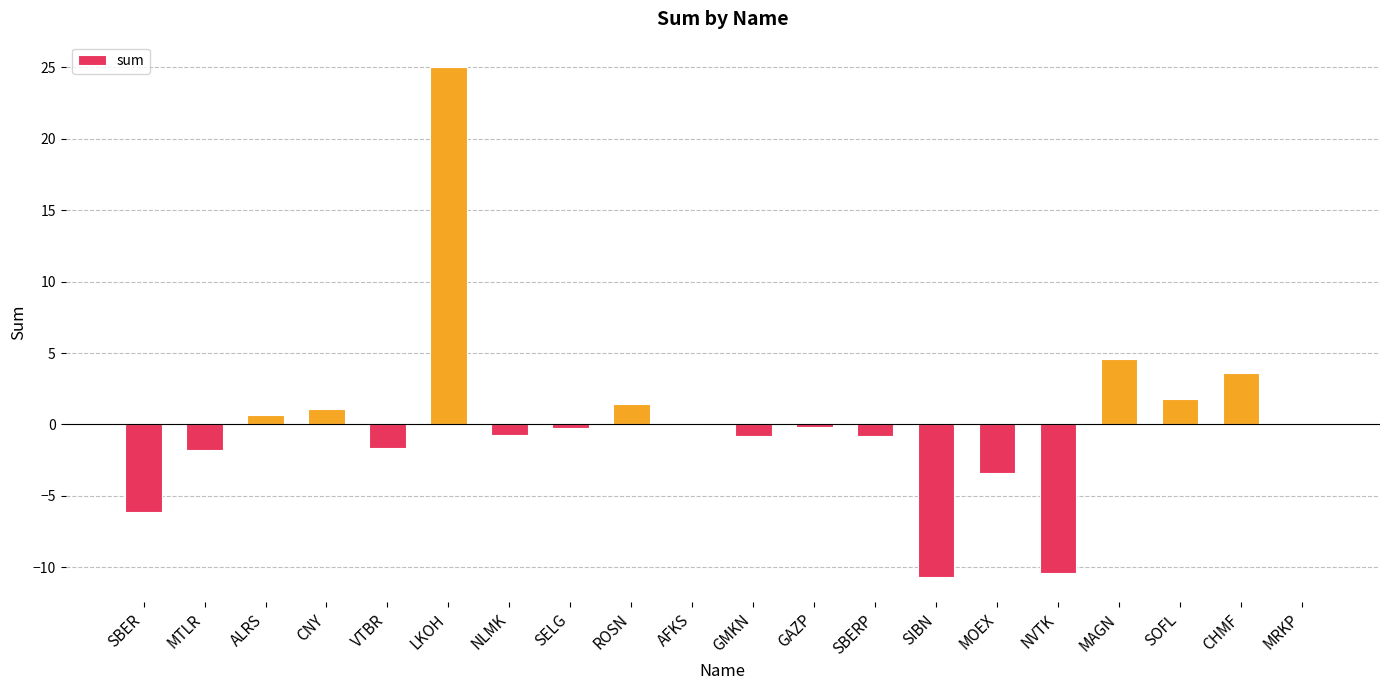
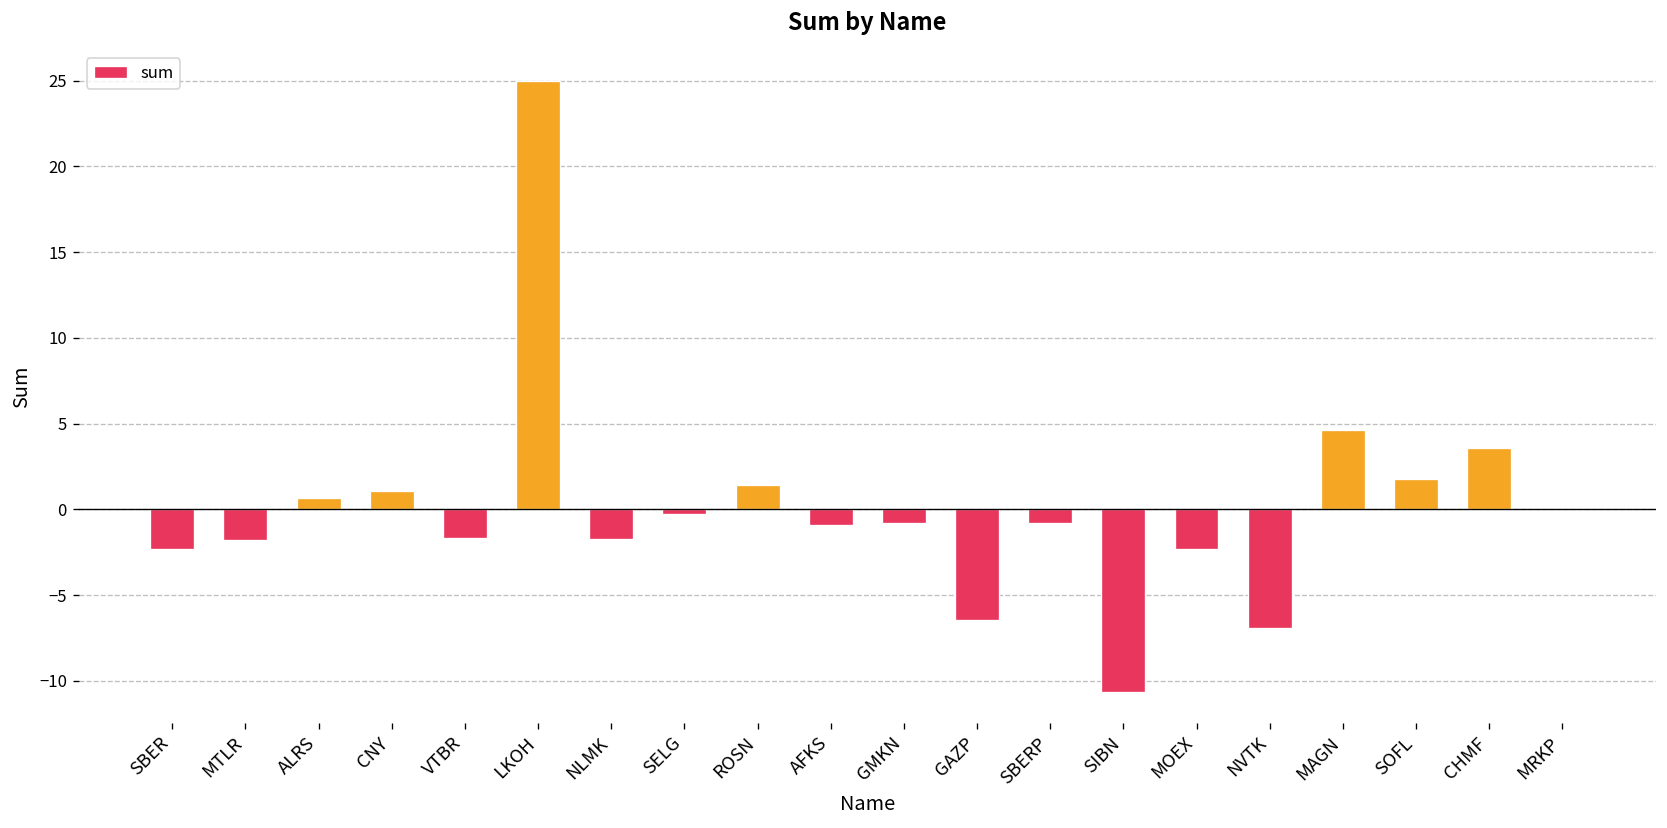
SBER: -6.1 -> -2.3
NLMK: -0.8 -> -1.7
AFKS: 0.0 -> -0.9
GAZP: -0.2 -> -6.4
MOEX: -3.4 -> -2.3
NVTK: -10.4 -> -6.9
